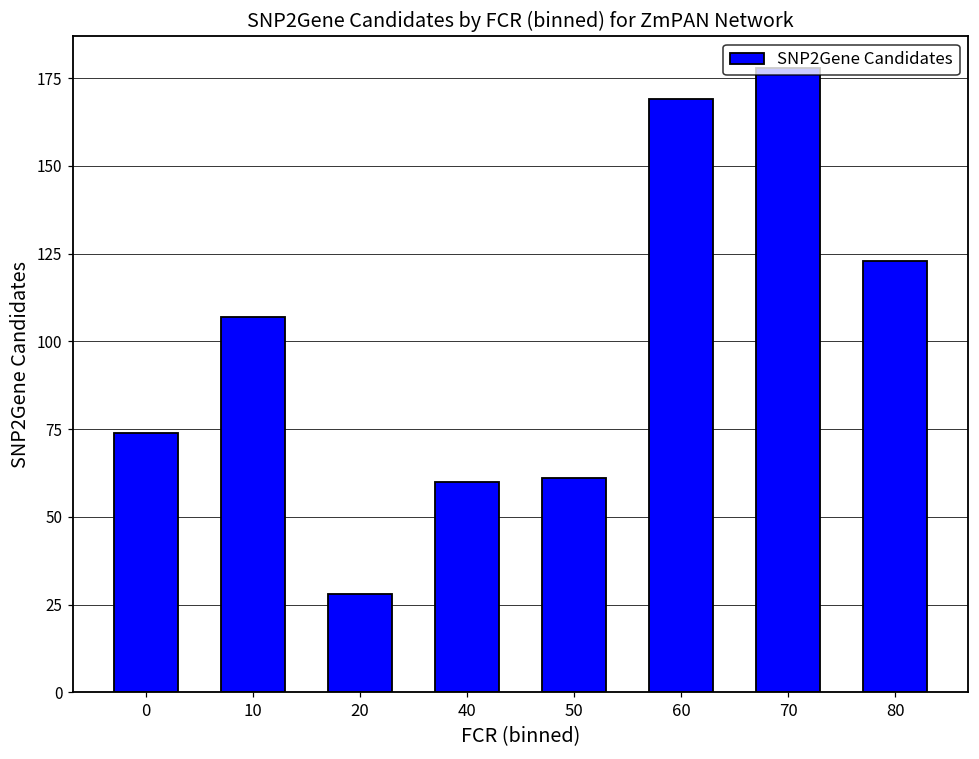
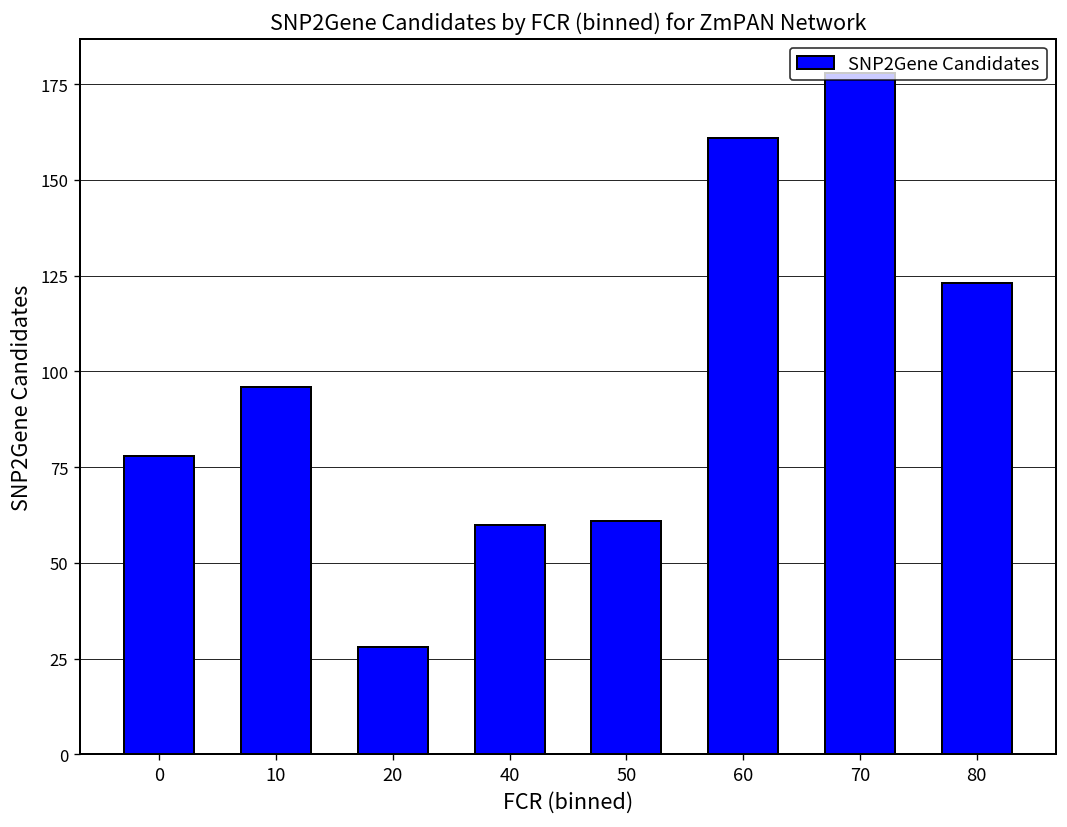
0: 74 -> 78
10: 107 -> 96
60: 169 -> 161
